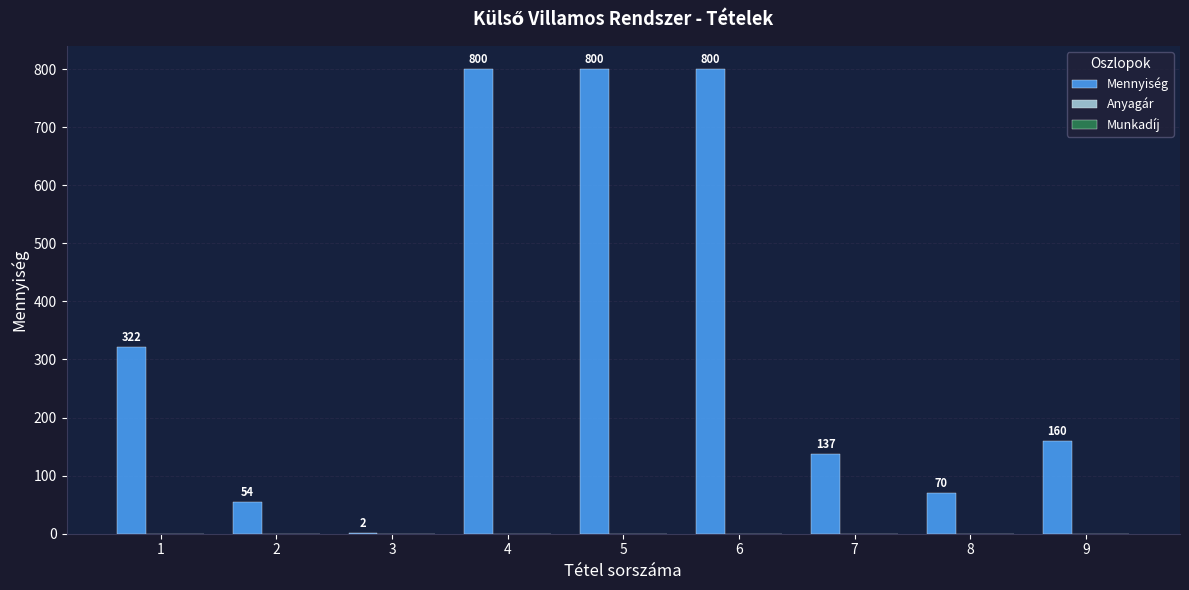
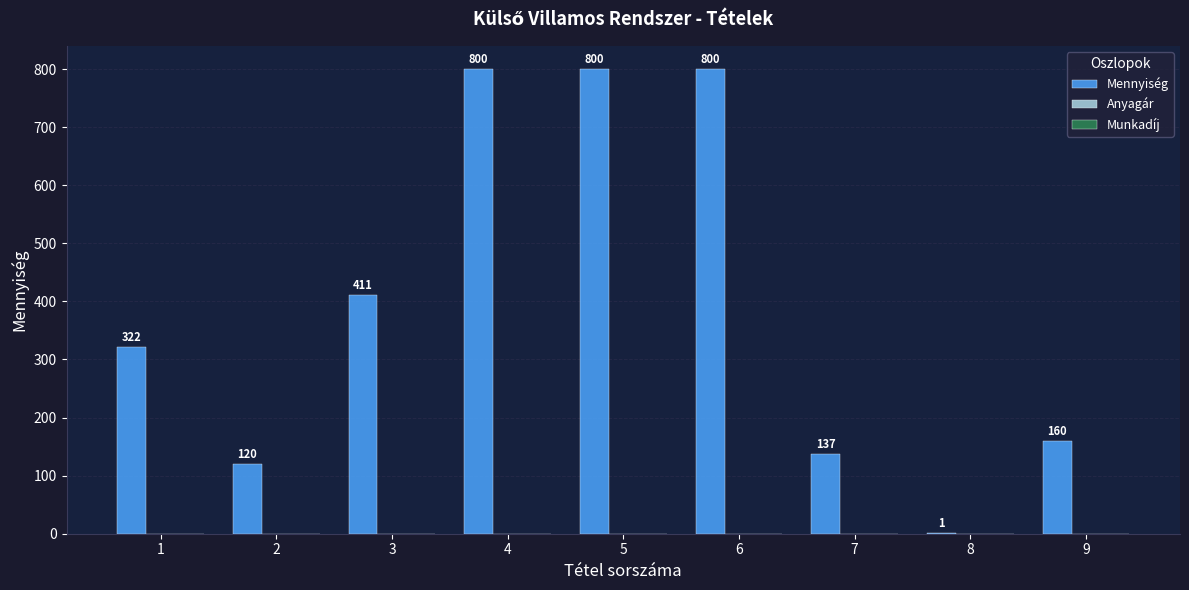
Mennyiség, 2: 54 -> 120
Mennyiség, 3: 2 -> 411
Mennyiség, 8: 70 -> 1
